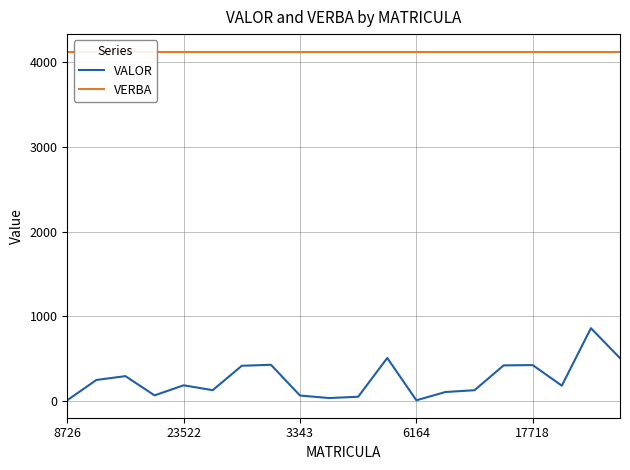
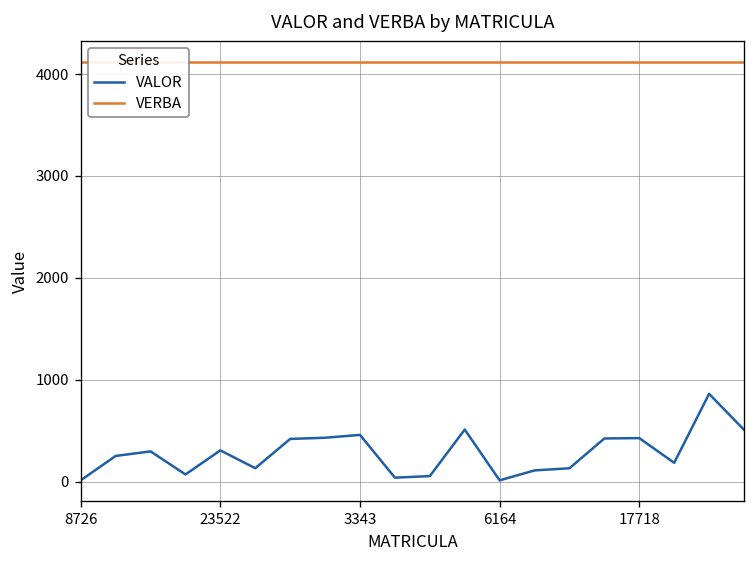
VALOR, 23522: 200 -> 300
VALOR, 3343: 100 -> 500
